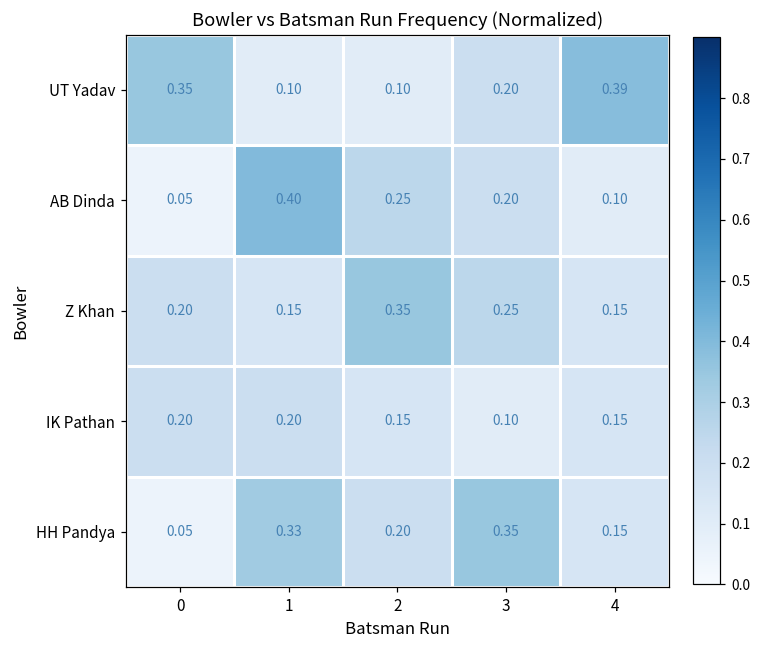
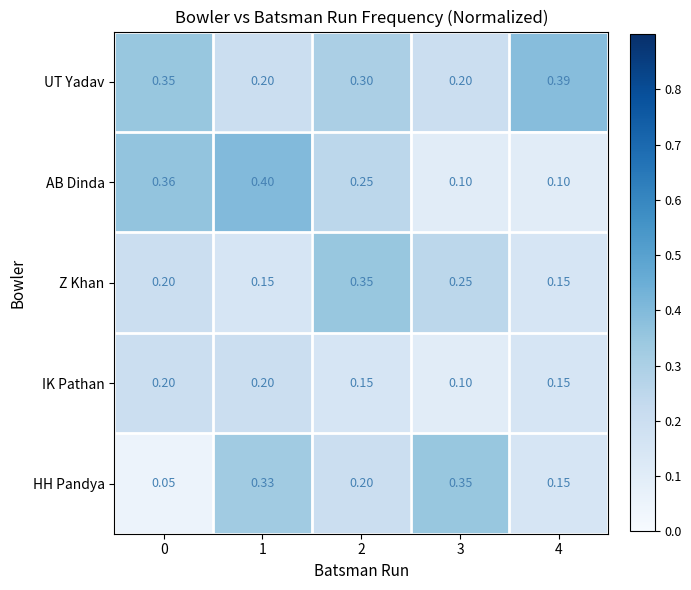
UT Yadav, 1: 0.10 -> 0.20
UT Yadav, 2: 0.10 -> 0.30
AB Dinda, 0: 0.05 -> 0.36
AB Dinda, 3: 0.20 -> 0.10
